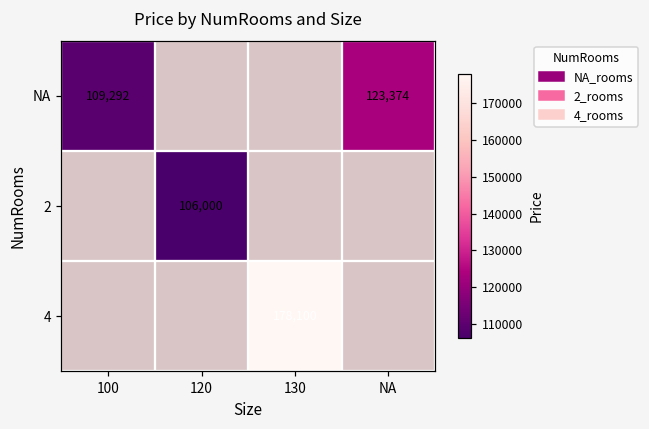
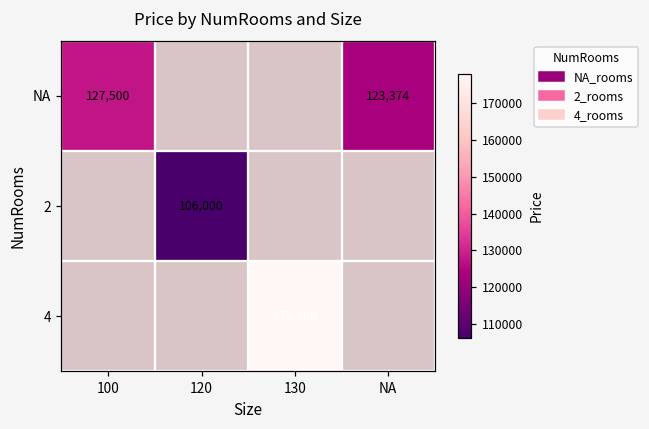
NA, 100: 109,292 -> 127,500
